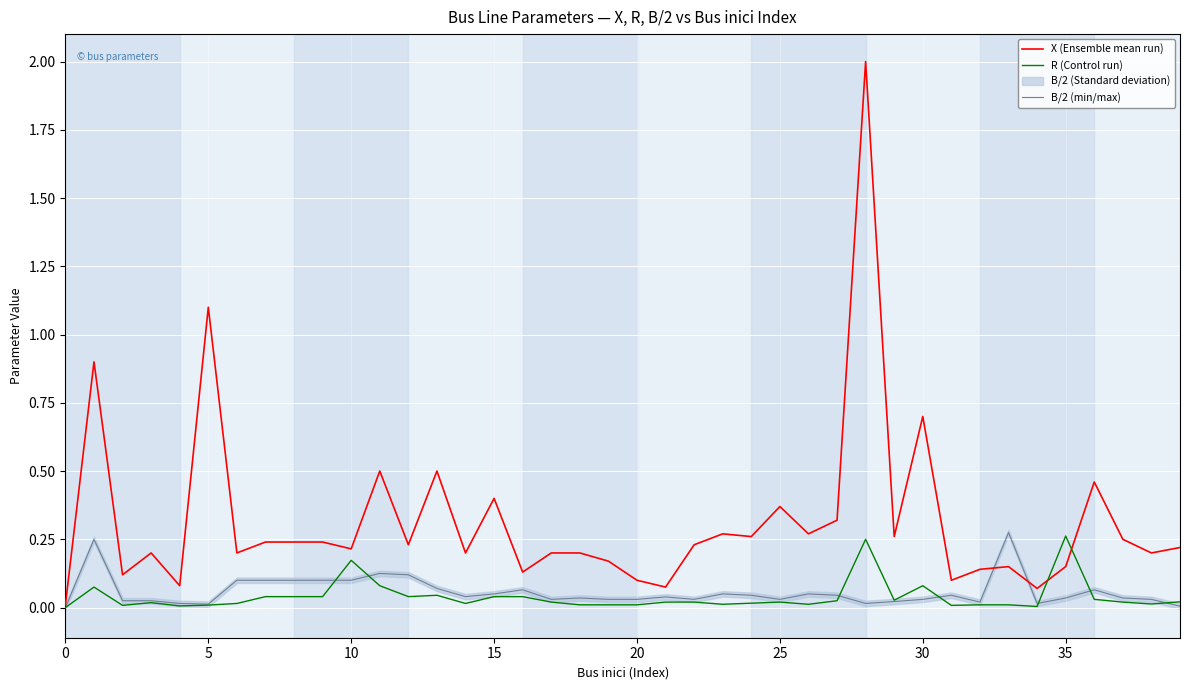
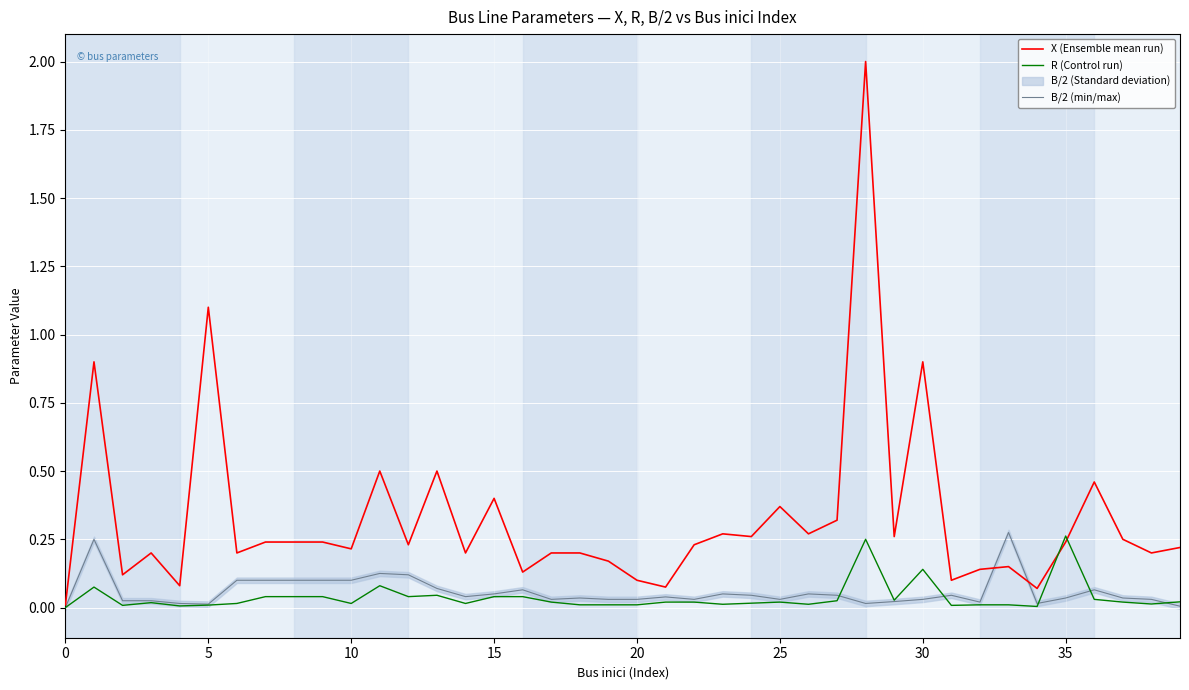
R (Control run), 10: 0.17 -> 0.02
X (Ensemble mean run), 30: 0.7 -> 0.9
R (Control run), 30: 0.08 -> 0.14
X (Ensemble mean run), 35: 0.15 -> 0.24
